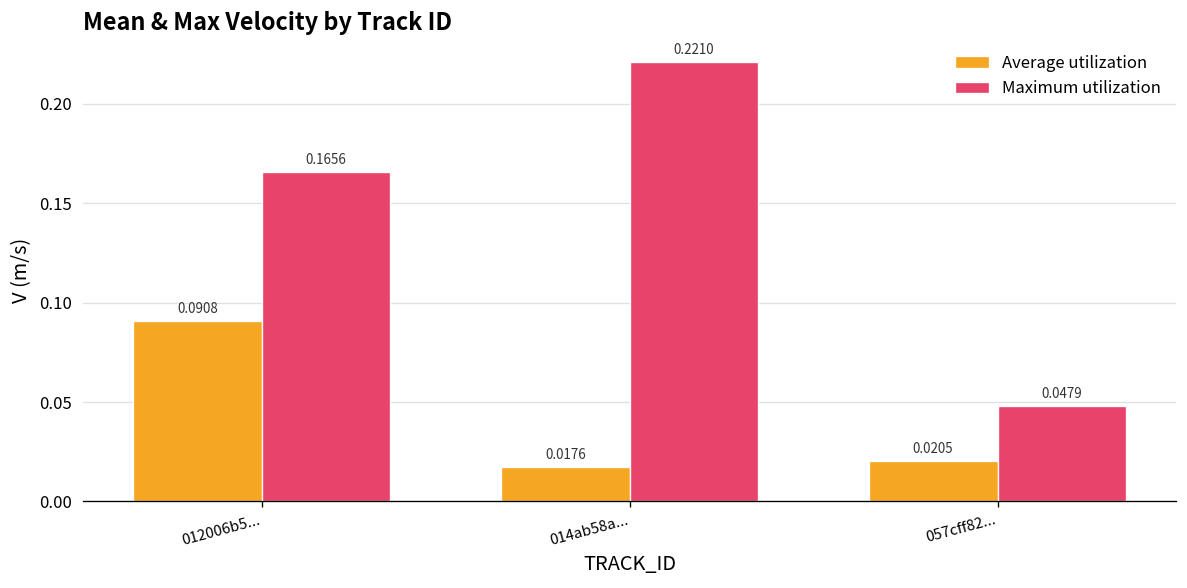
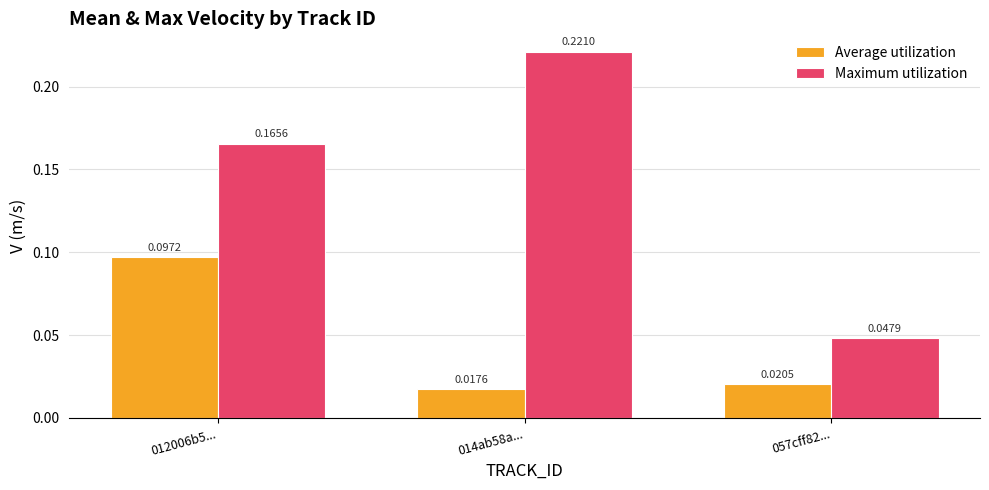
Average utilization, 012006b5...: 0.0908 -> 0.0972
